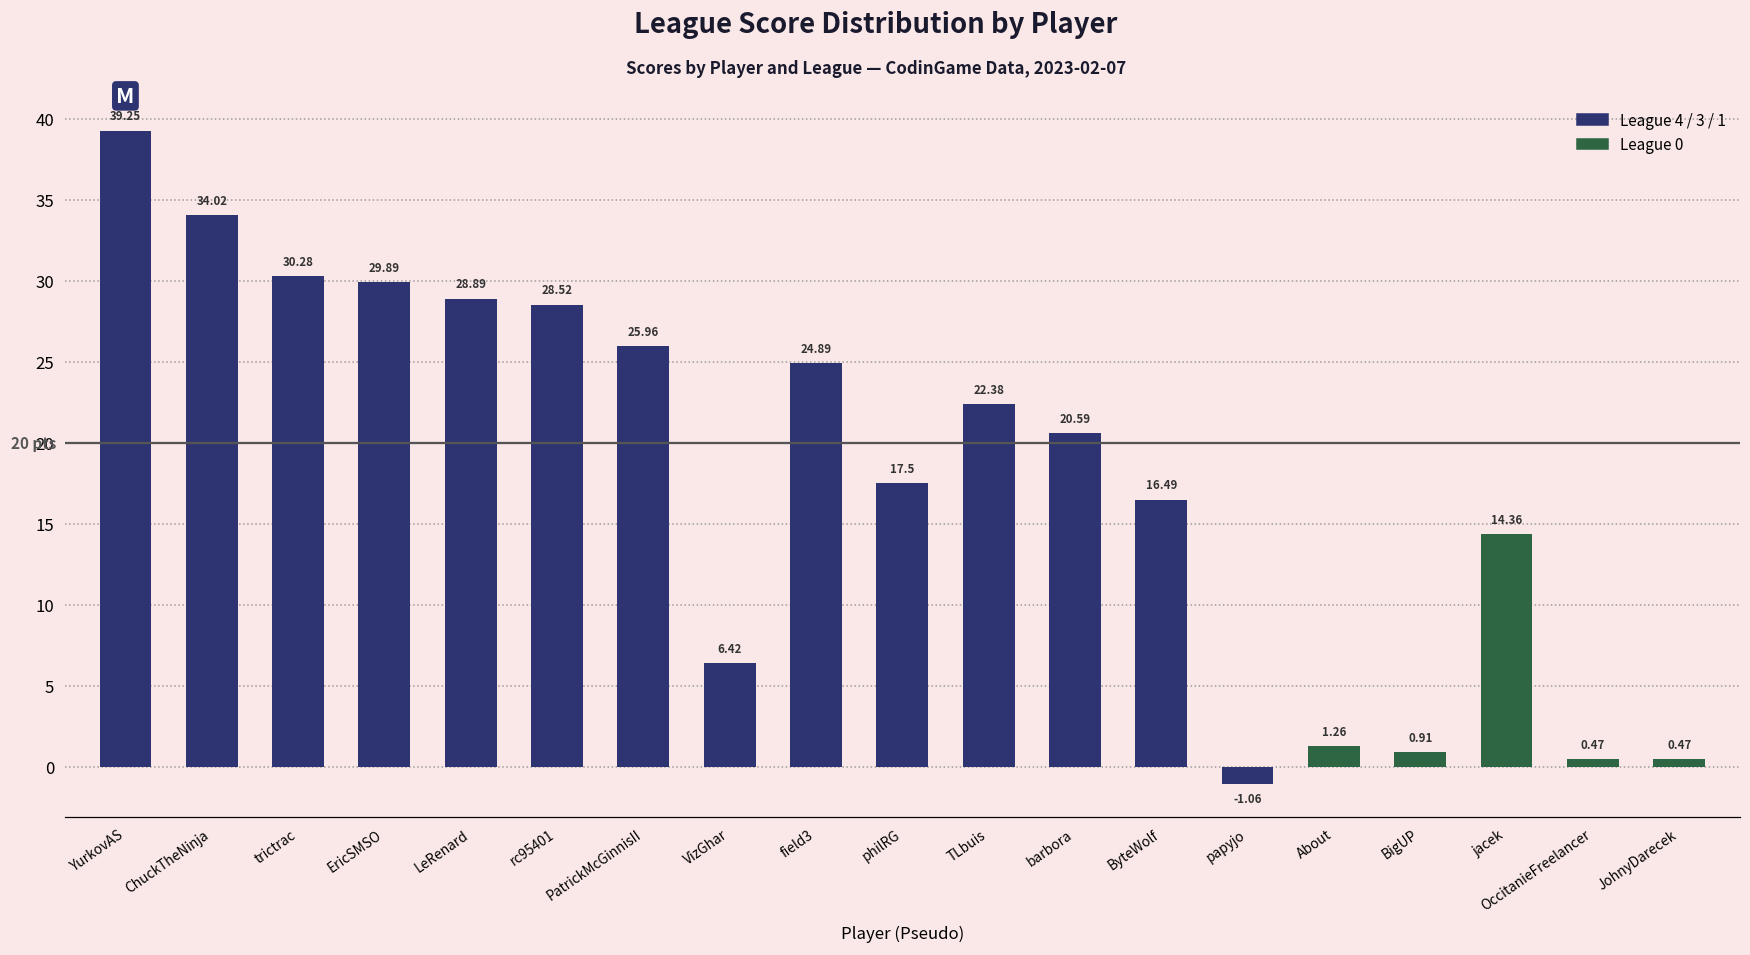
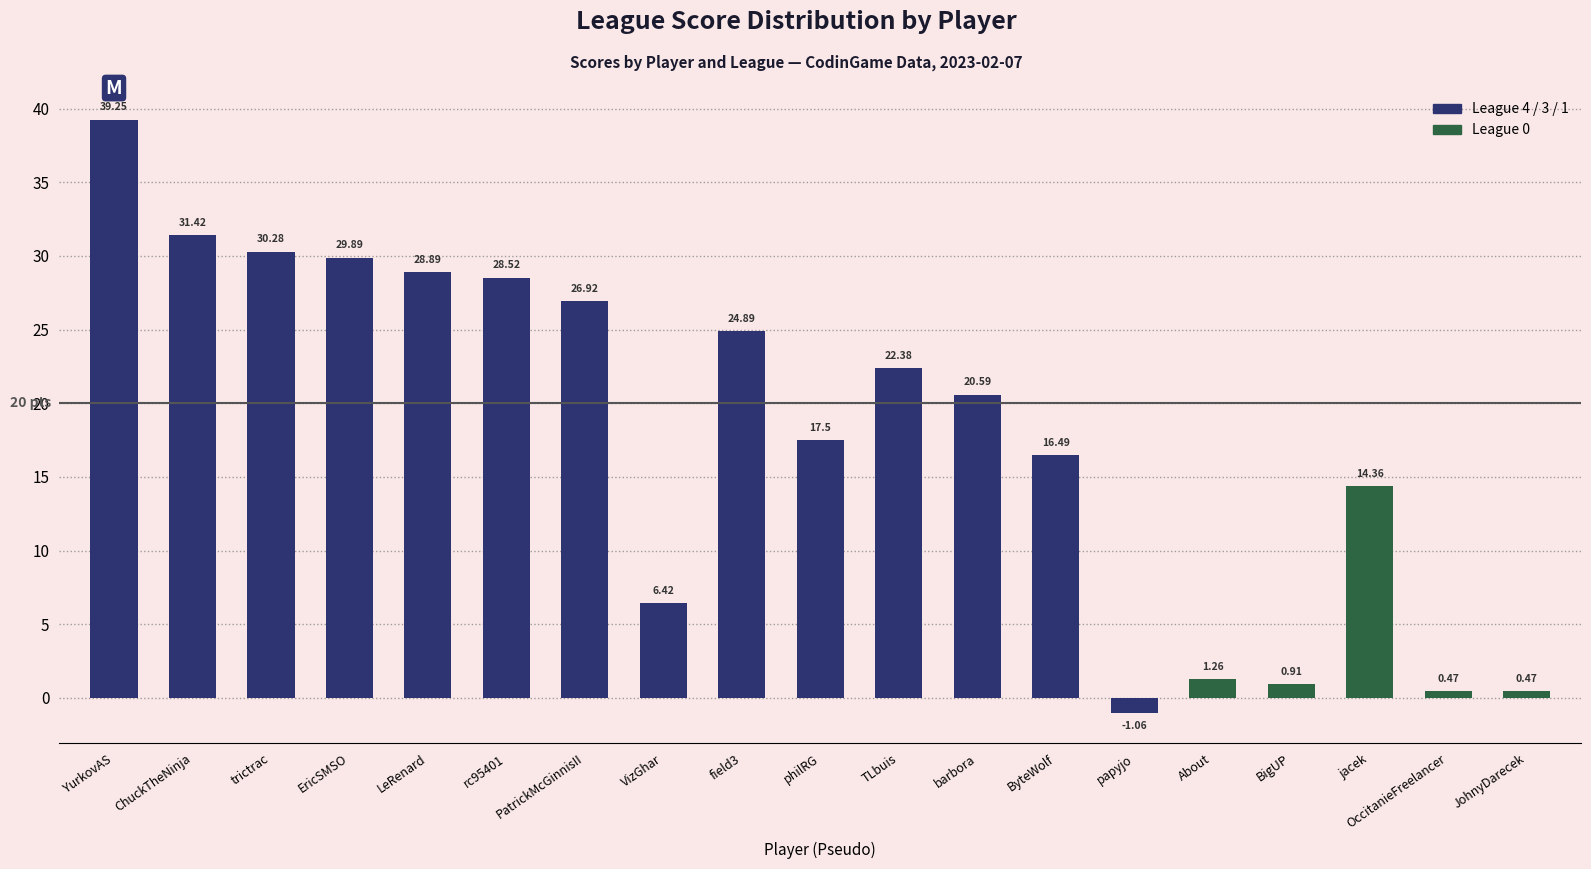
ChuckTheNinja: 34.02 -> 31.42
PatrickMcGinnisII: 25.96 -> 26.92
